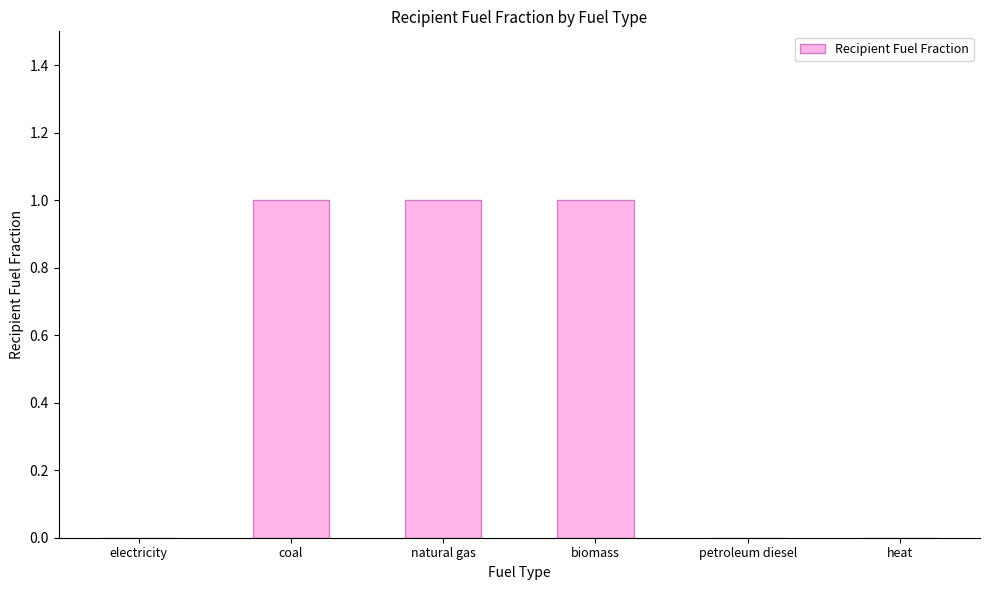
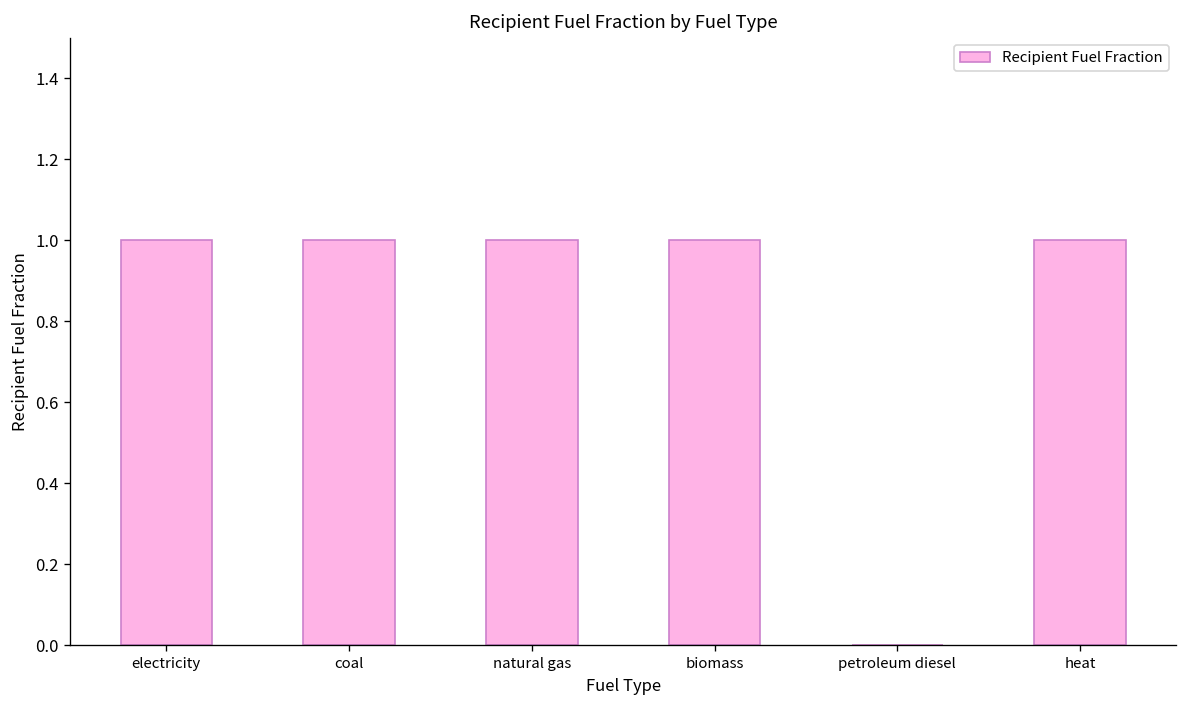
electricity: 0 -> 1
heat: 0 -> 1
